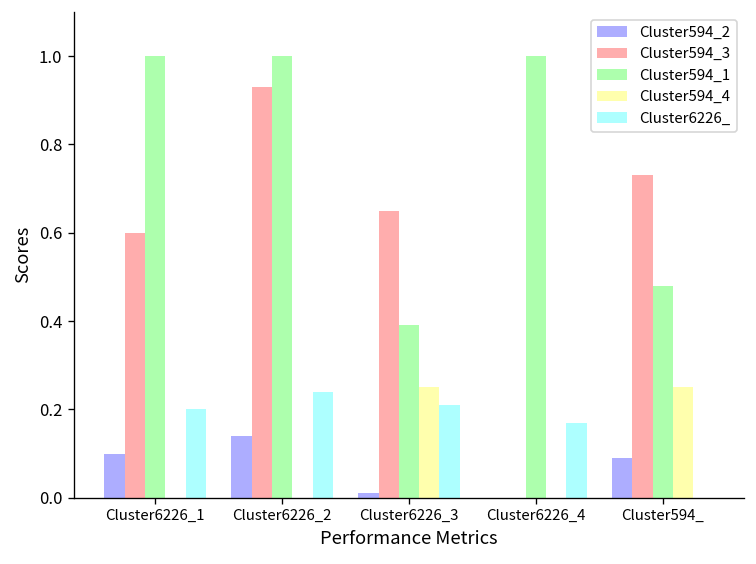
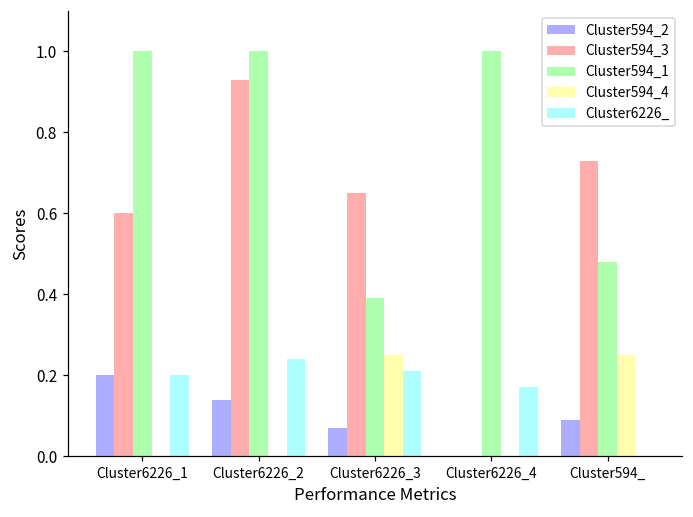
Cluster594_2, Cluster6226_1: 0.1 -> 0.2
Cluster594_2, Cluster6226_3: 0.01 -> 0.07
